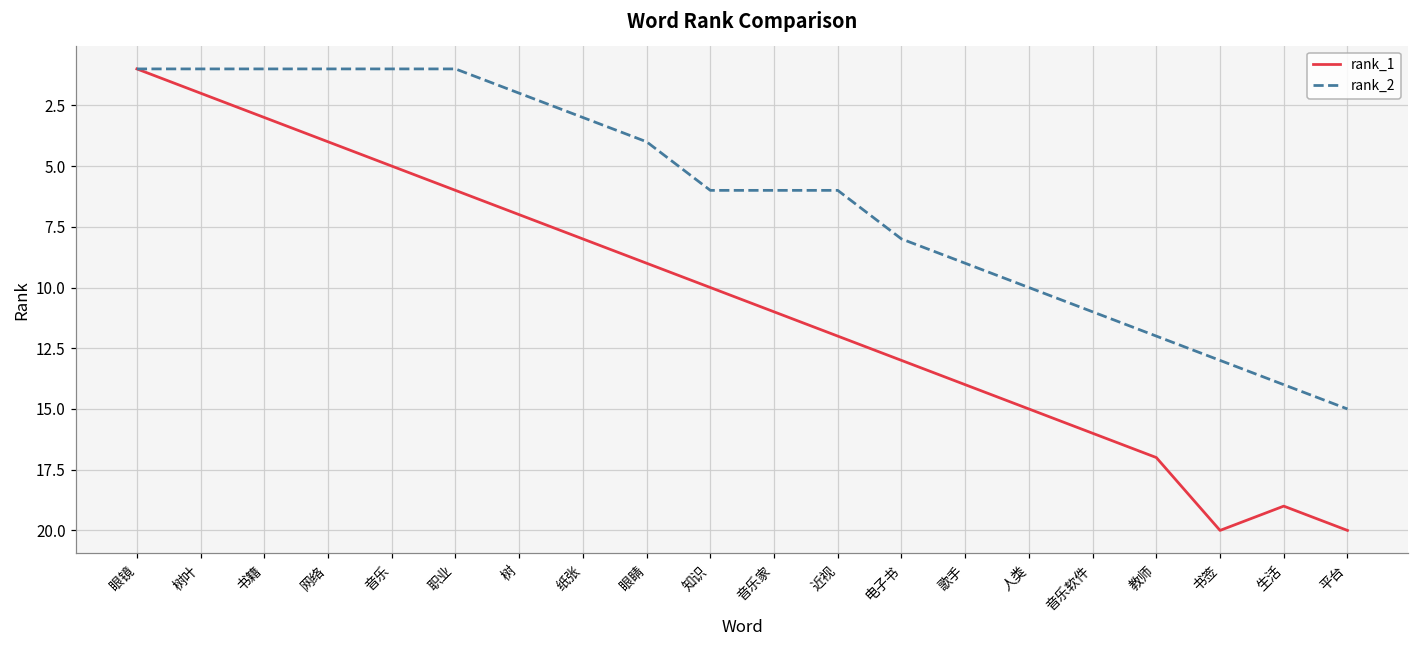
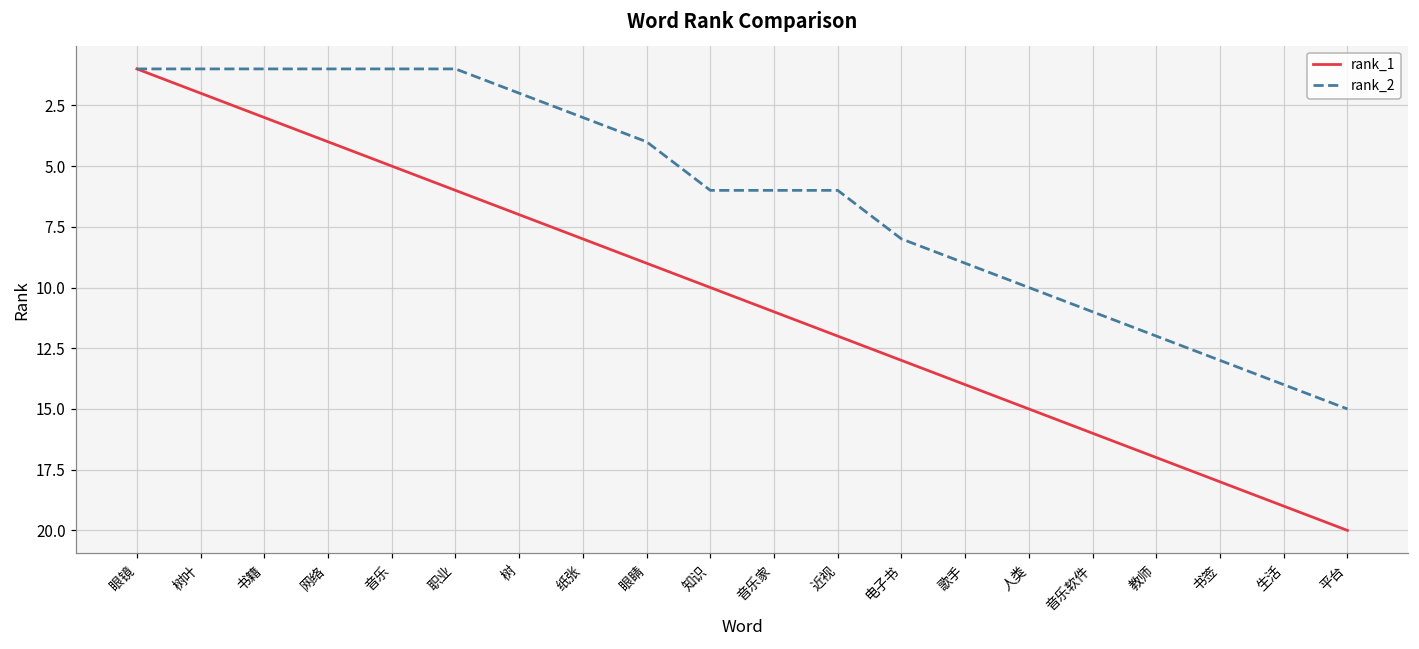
rank_1, 书签: 20 -> 18
